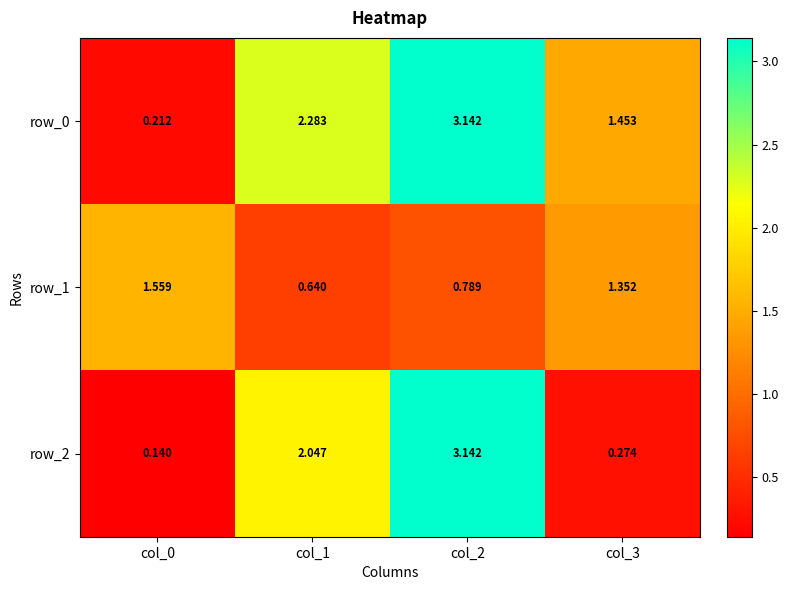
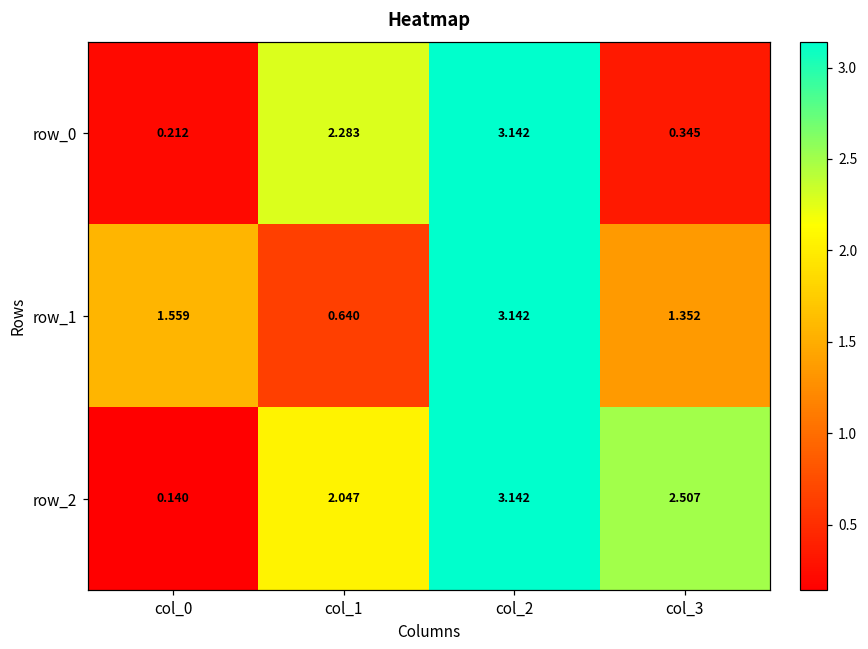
row_0, col_3: 1.453 -> 0.345
row_1, col_2: 0.789 -> 3.142
row_2, col_3: 0.274 -> 2.507
